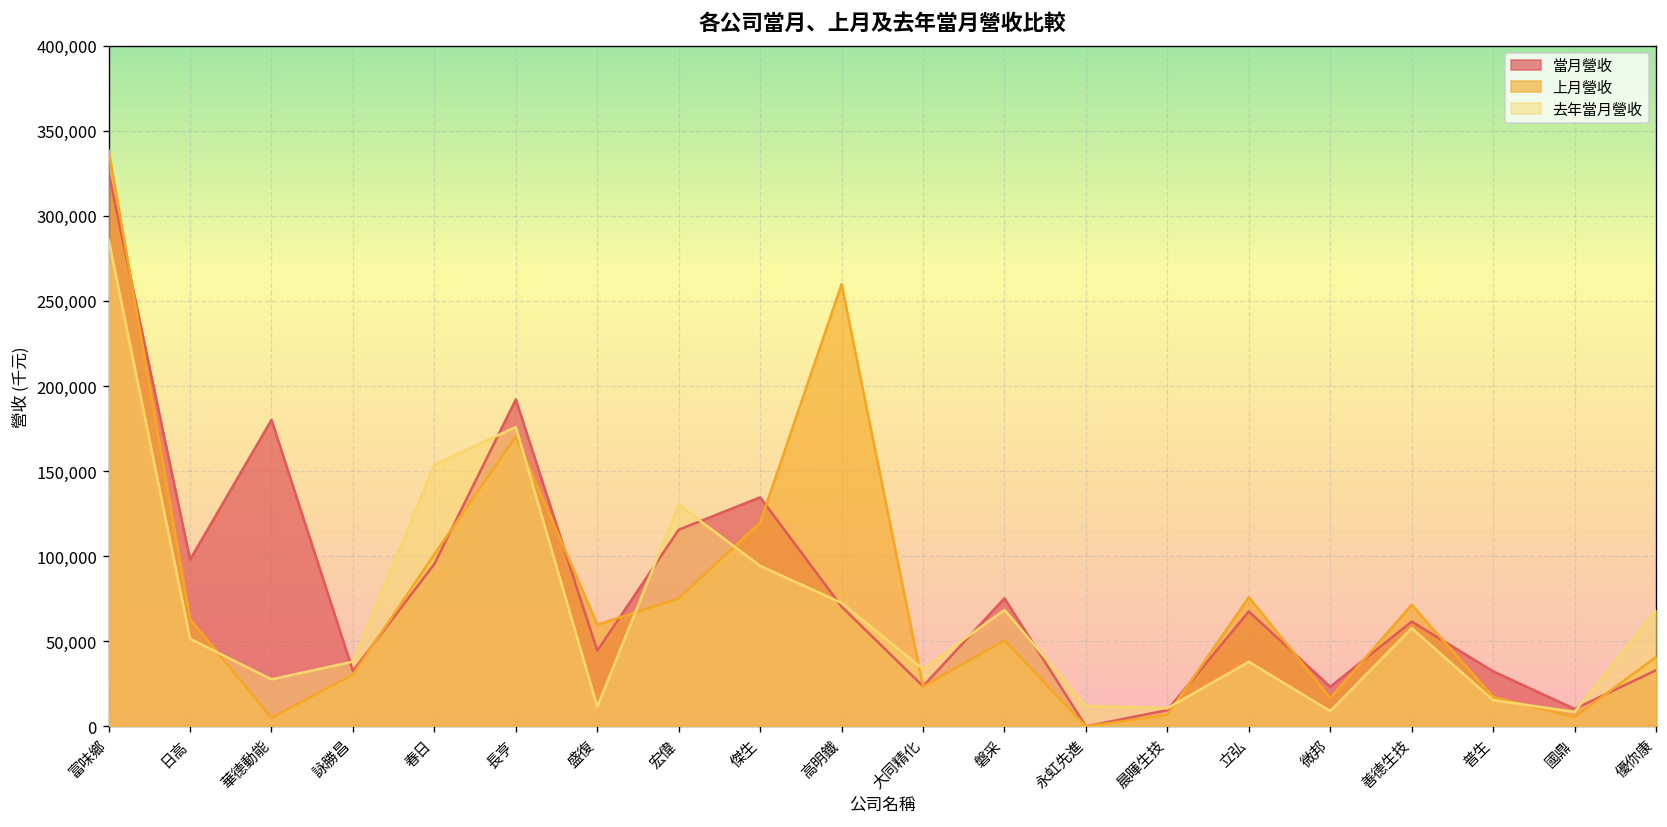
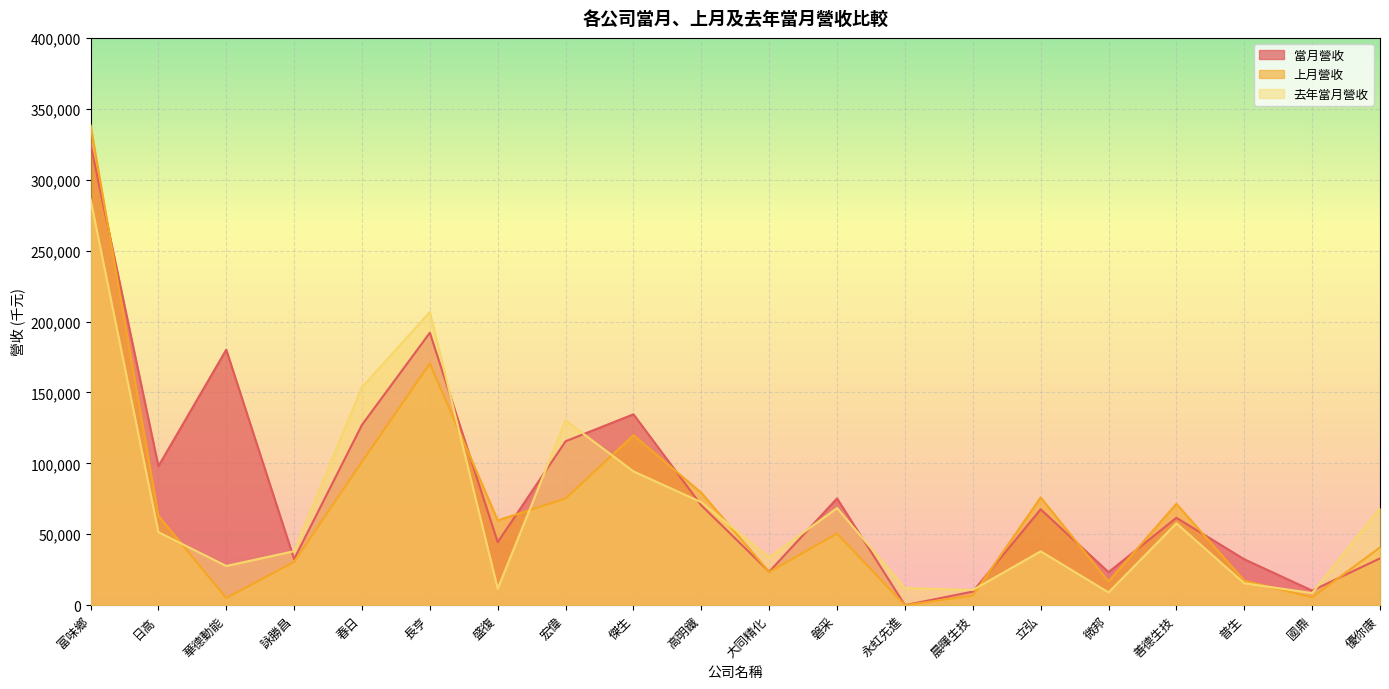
當月營收, 春日: 95,000 -> 127,000
去年當月營收, 長亨: 176,000 -> 207,000
上月營收, 高明鐵: 260,000 -> 79,000
